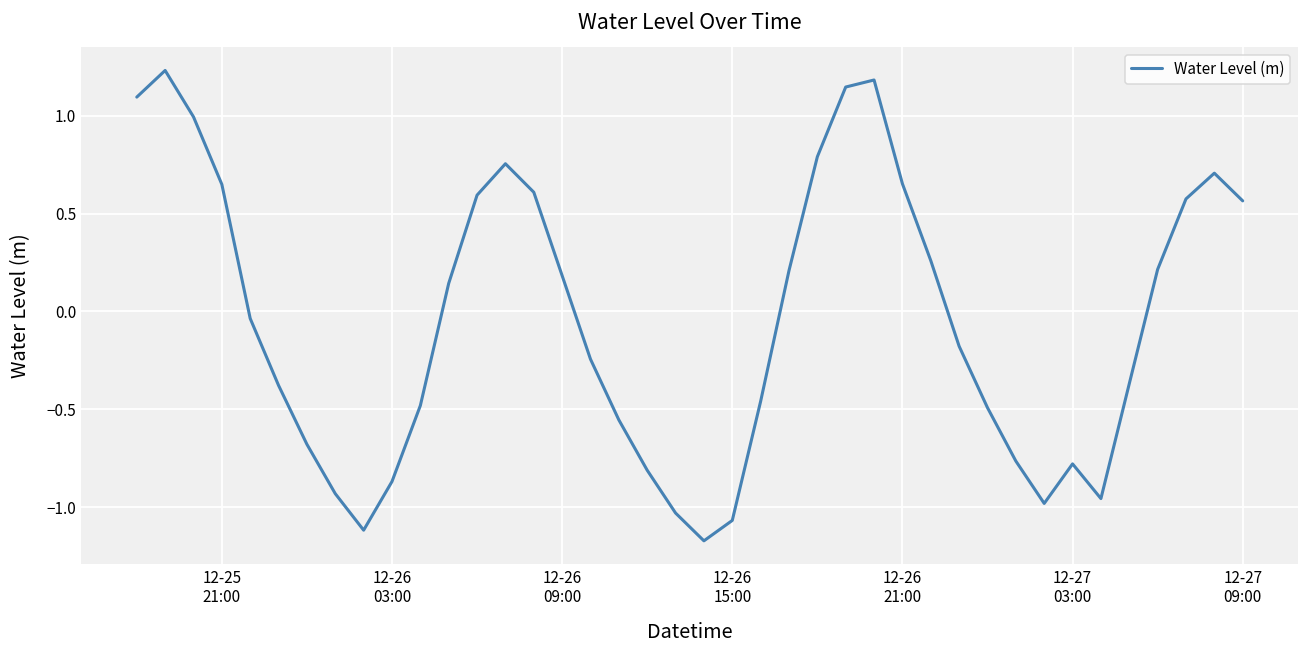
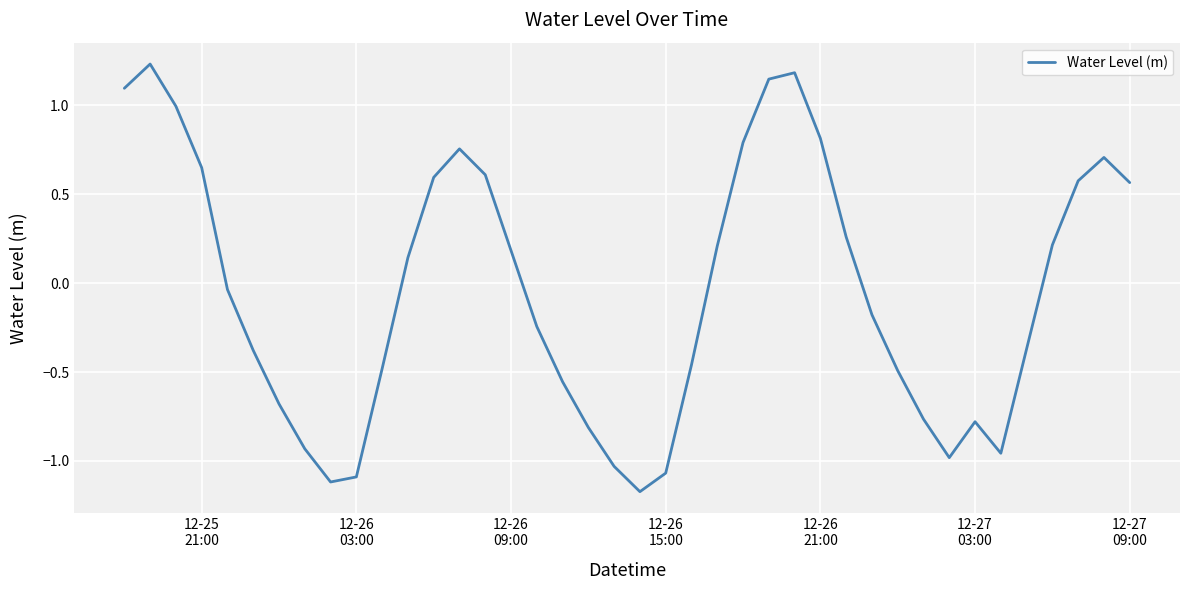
12-26 03:00: -0.87 -> -1.09
12-26 21:00: 0.65 -> 0.81
